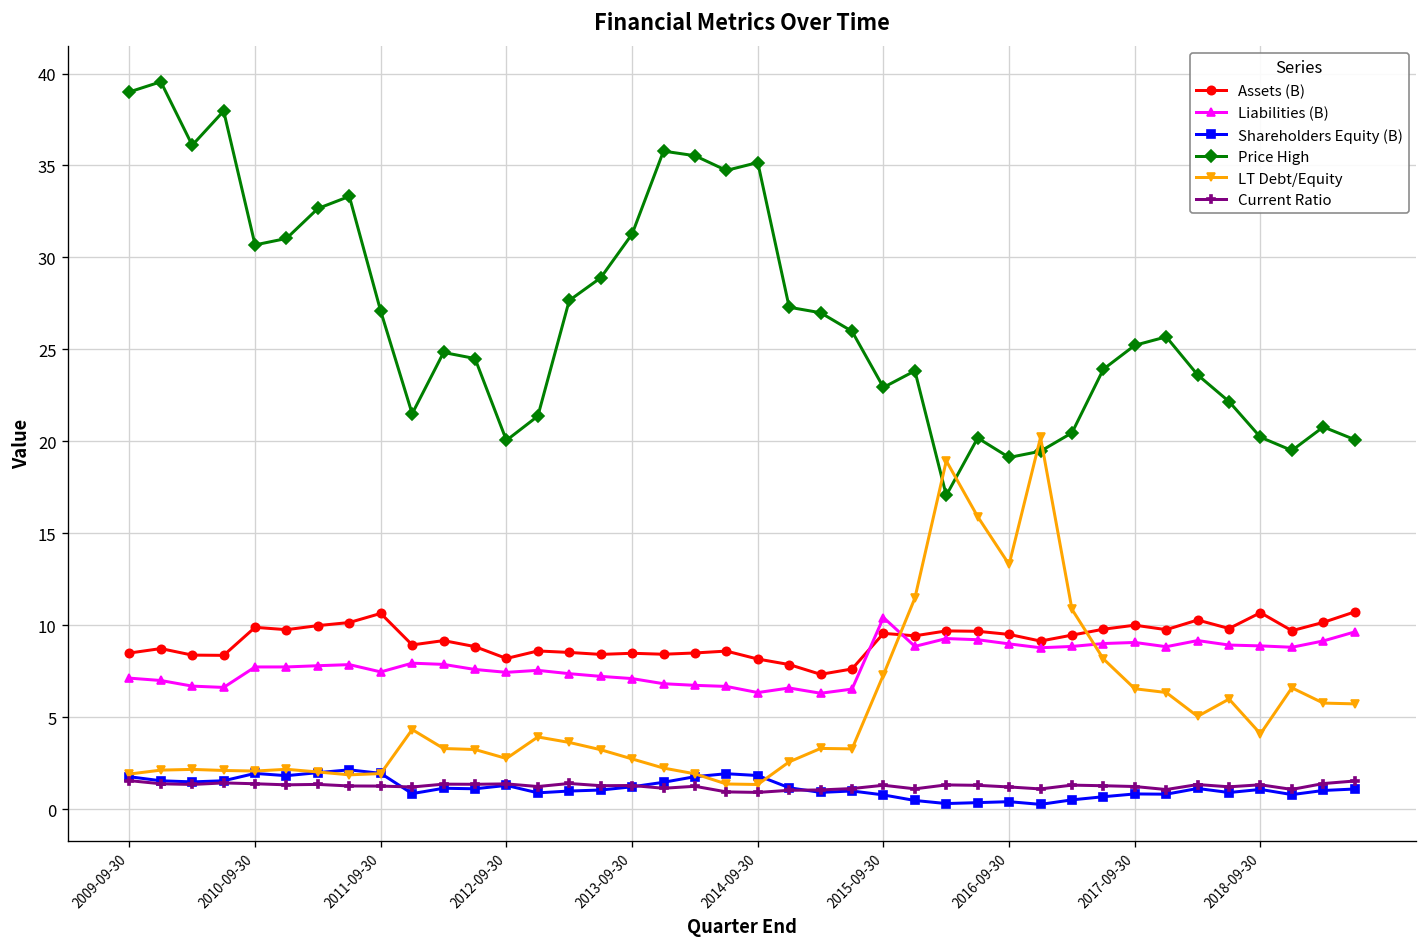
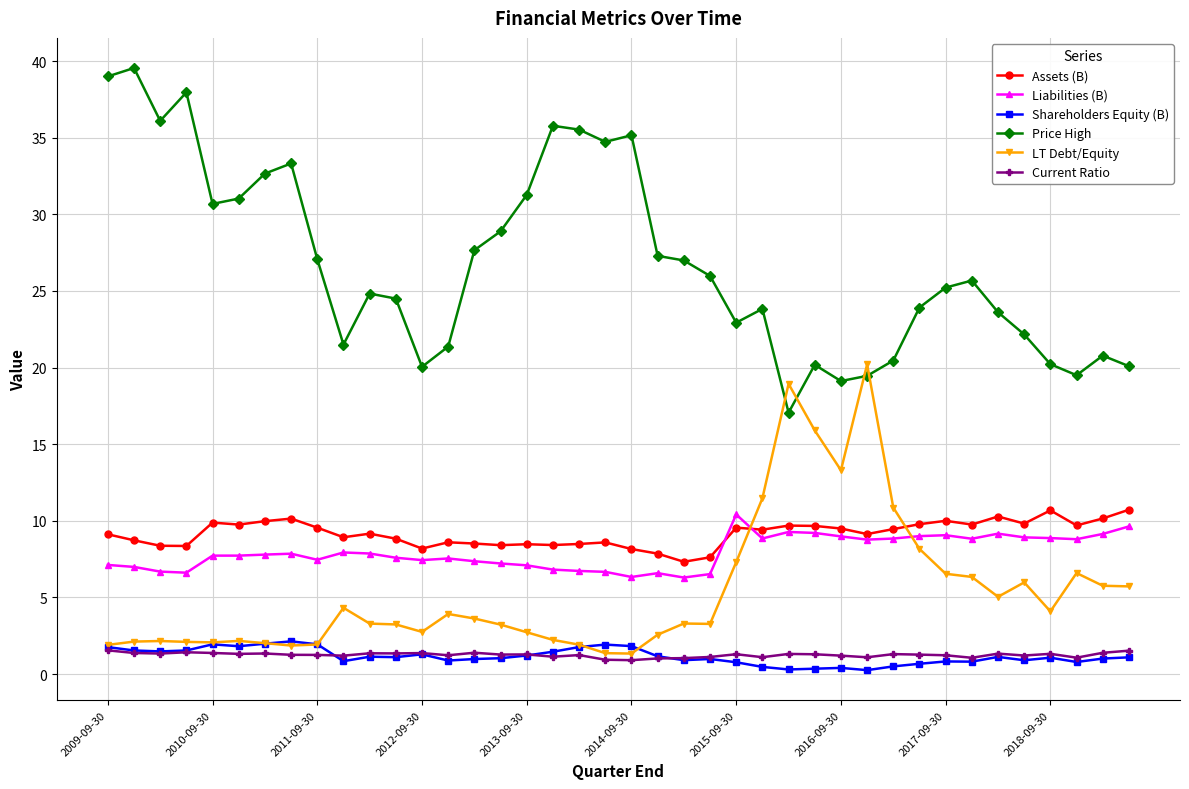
Assets (B), 2009-09-30: 8.5 -> 9.1
Assets (B), 2011-09-30: 10.6 -> 9.6
